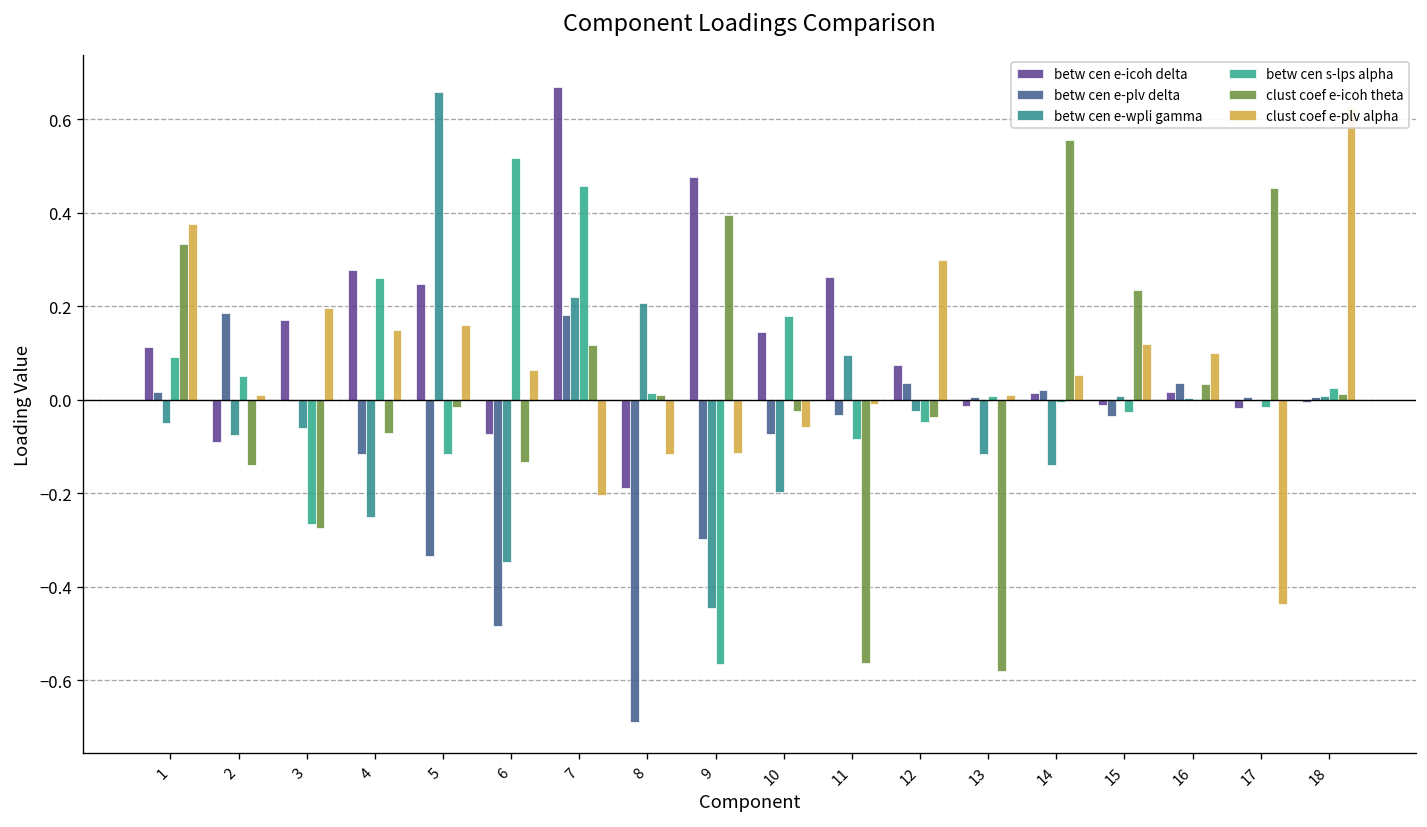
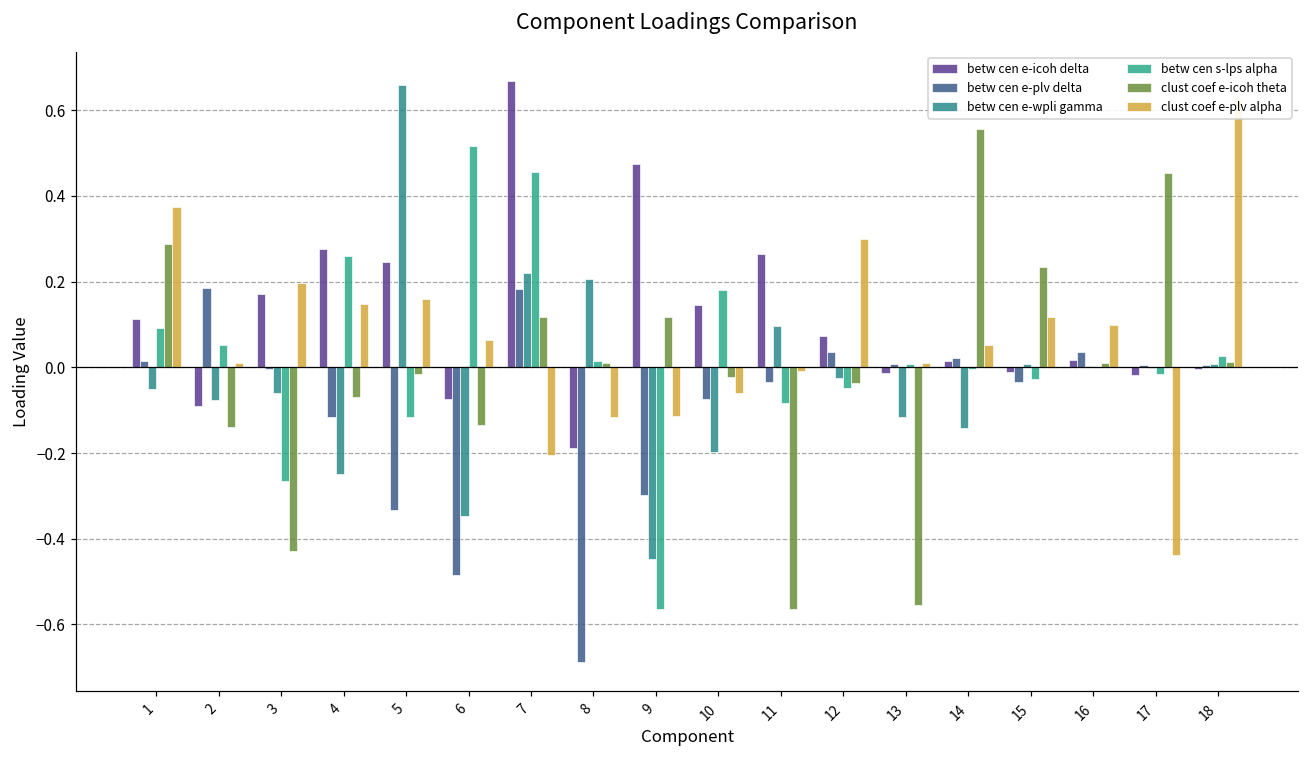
clust coef e-icoh theta, 1: 0.33 -> 0.29
clust coef e-icoh theta, 3: -0.28 -> -0.43
clust coef e-icoh theta, 9: 0.39 -> 0.12
clust coef e-icoh theta, 13: -0.58 -> -0.55
clust coef e-icoh theta, 16: 0.03 -> 0.01
